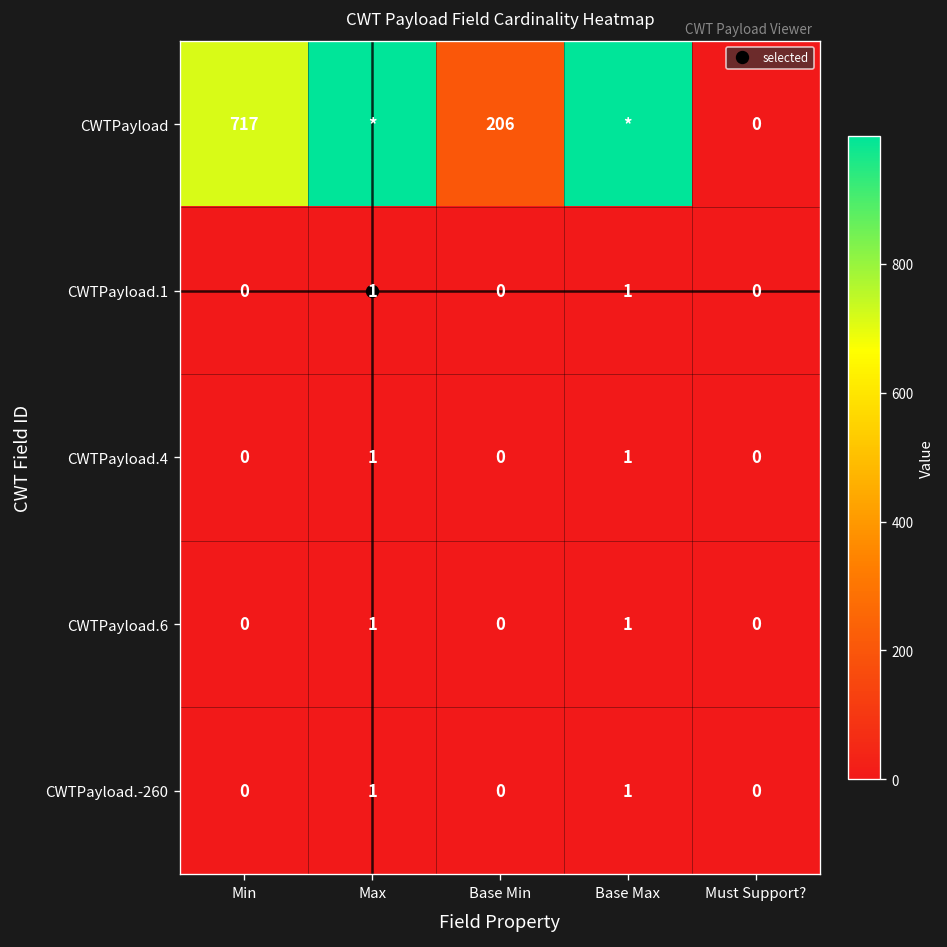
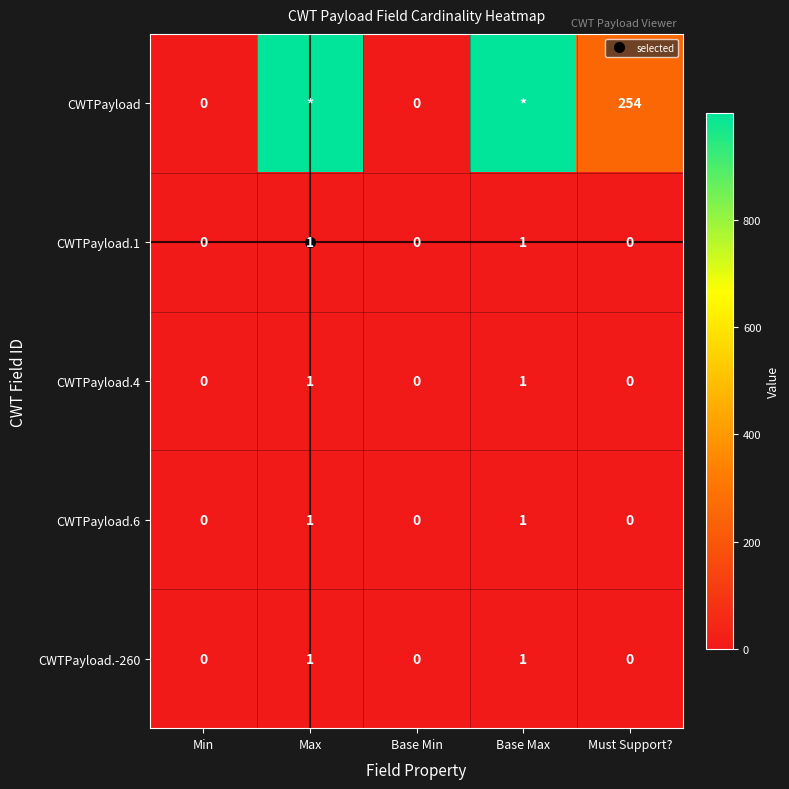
CWTPayload, Min: 717 -> 0
CWTPayload, Base Min: 206 -> 0
CWTPayload, Must Support?: 0 -> 254
